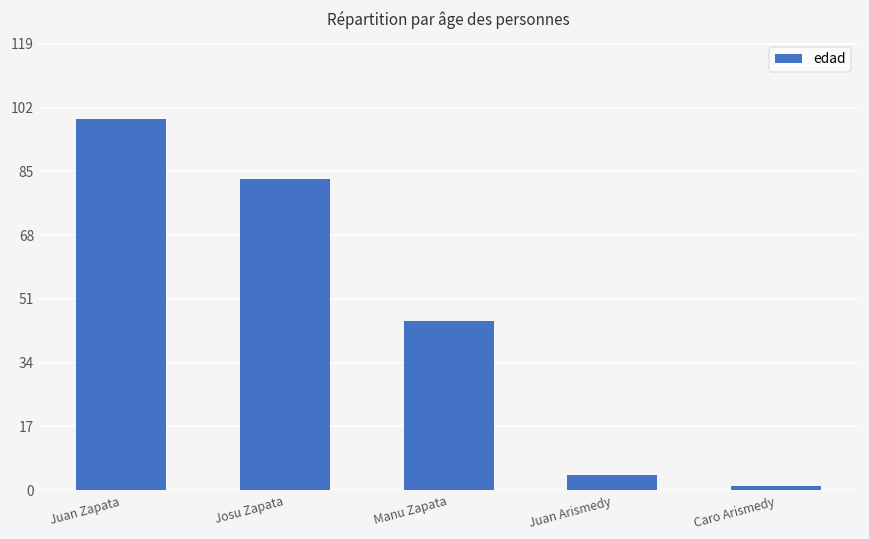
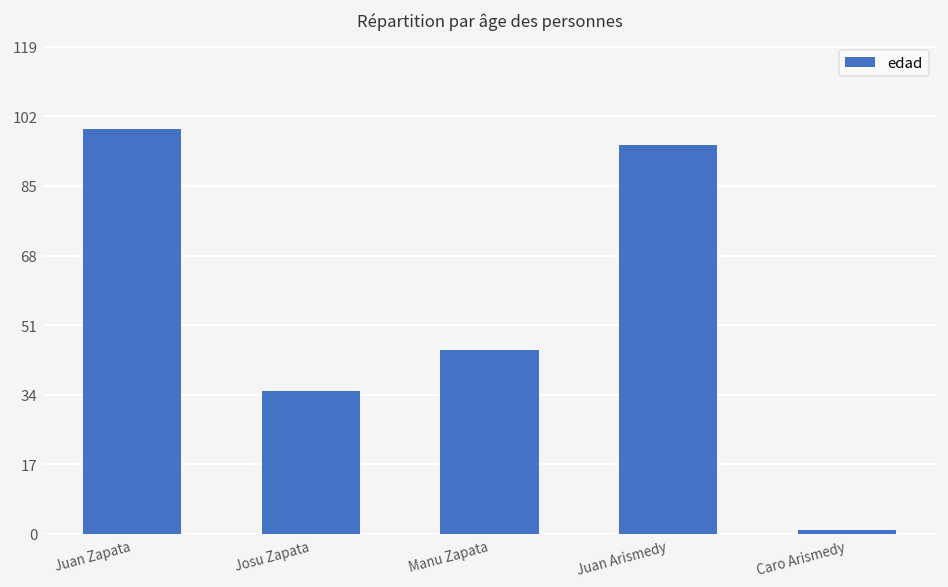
Josu Zapata: 83 -> 35
Juan Arismedy: 4 -> 95
